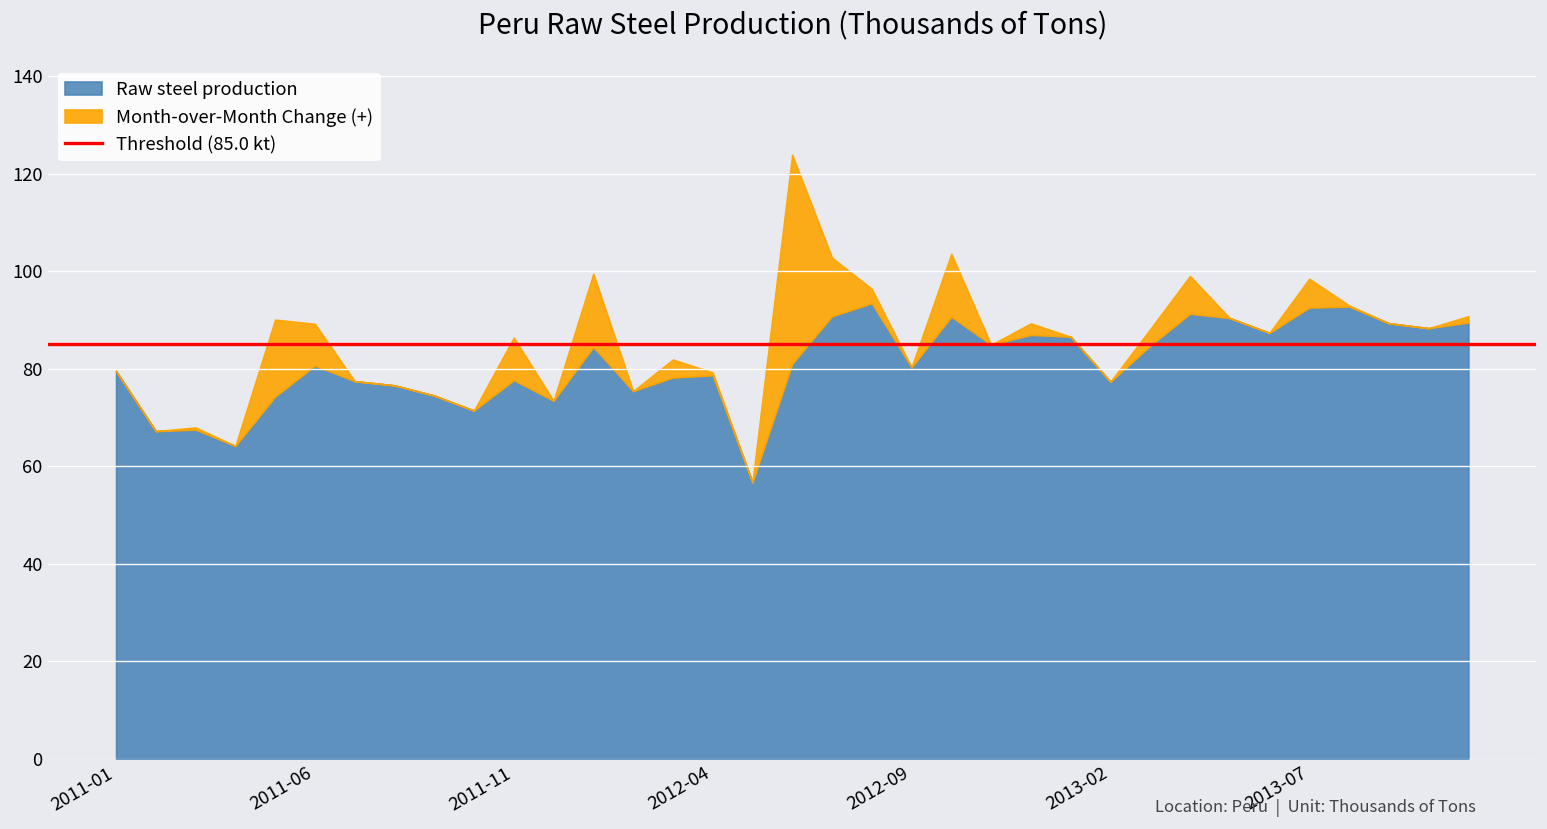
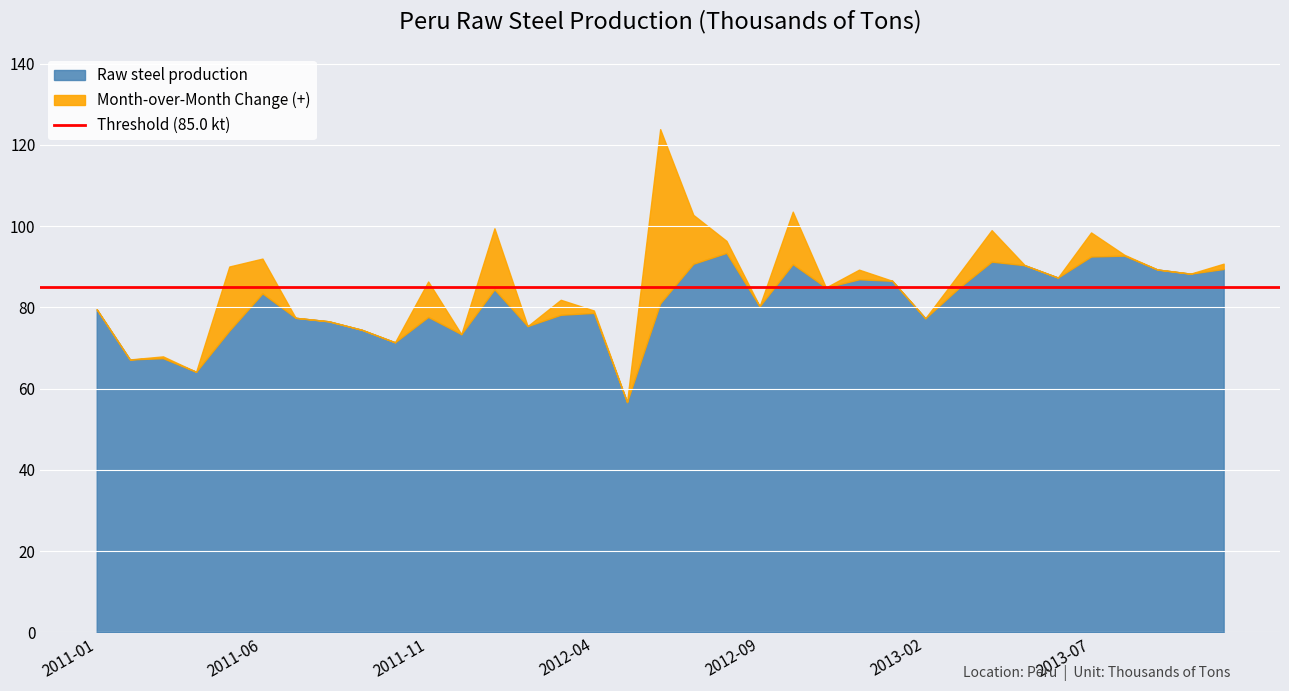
Raw steel production, 2011-06: 81 -> 83
